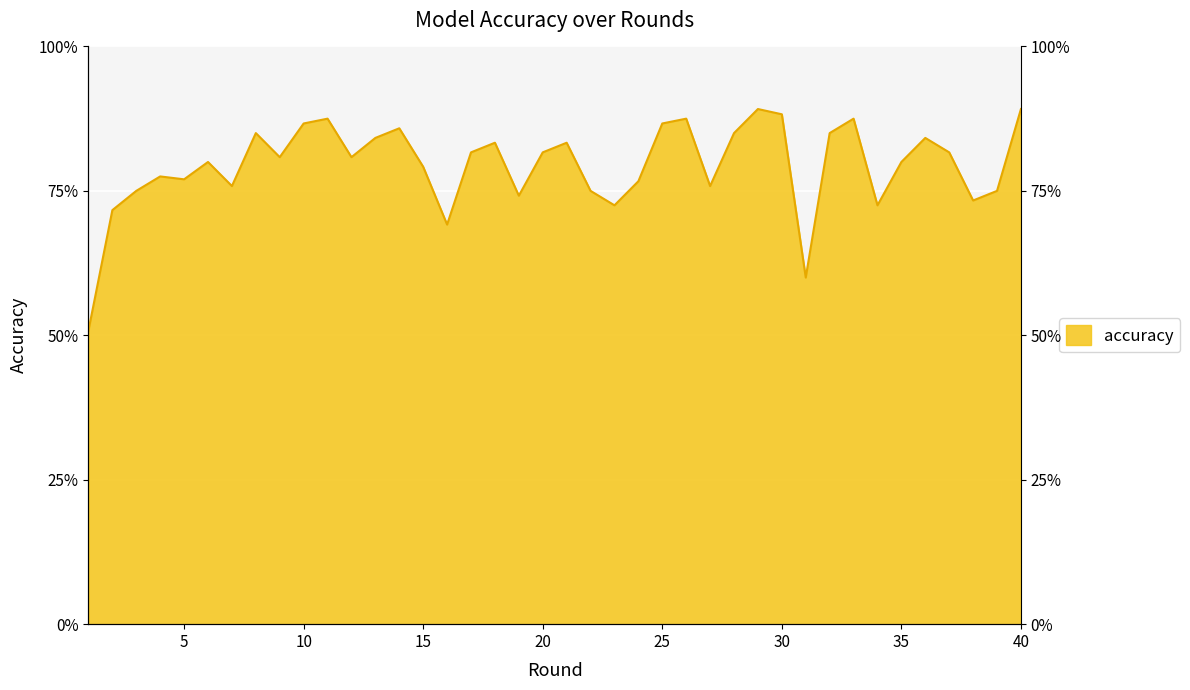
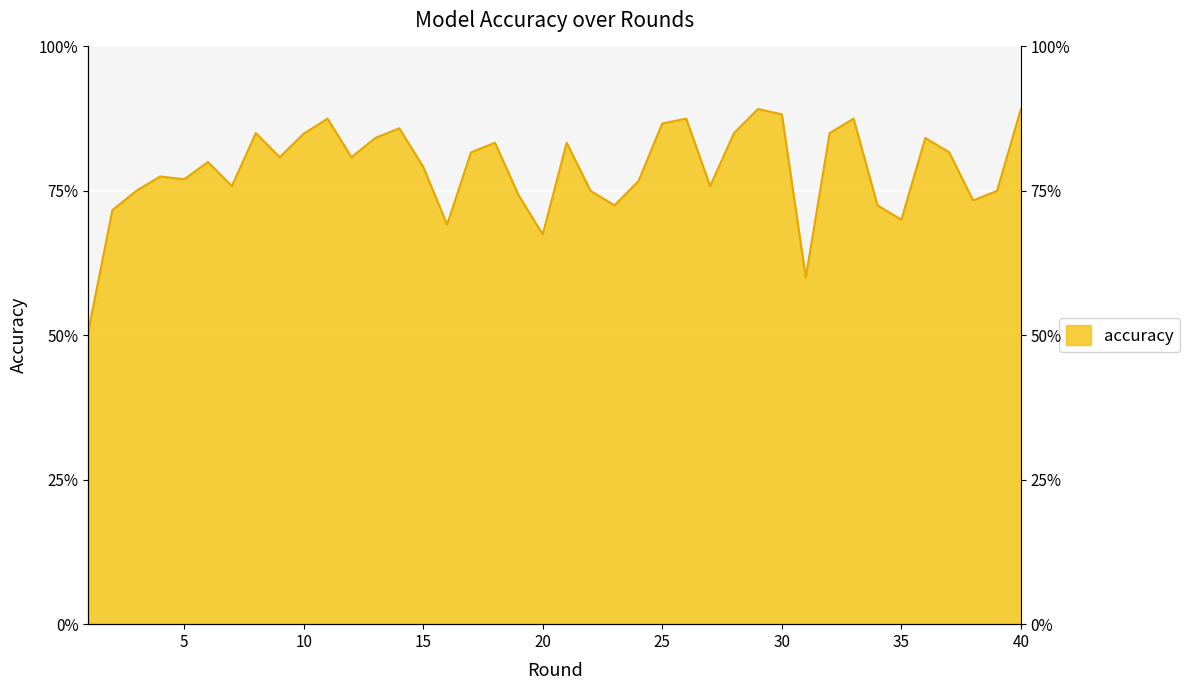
10: 87% -> 85%
20: 82% -> 67%
35: 80% -> 70%
